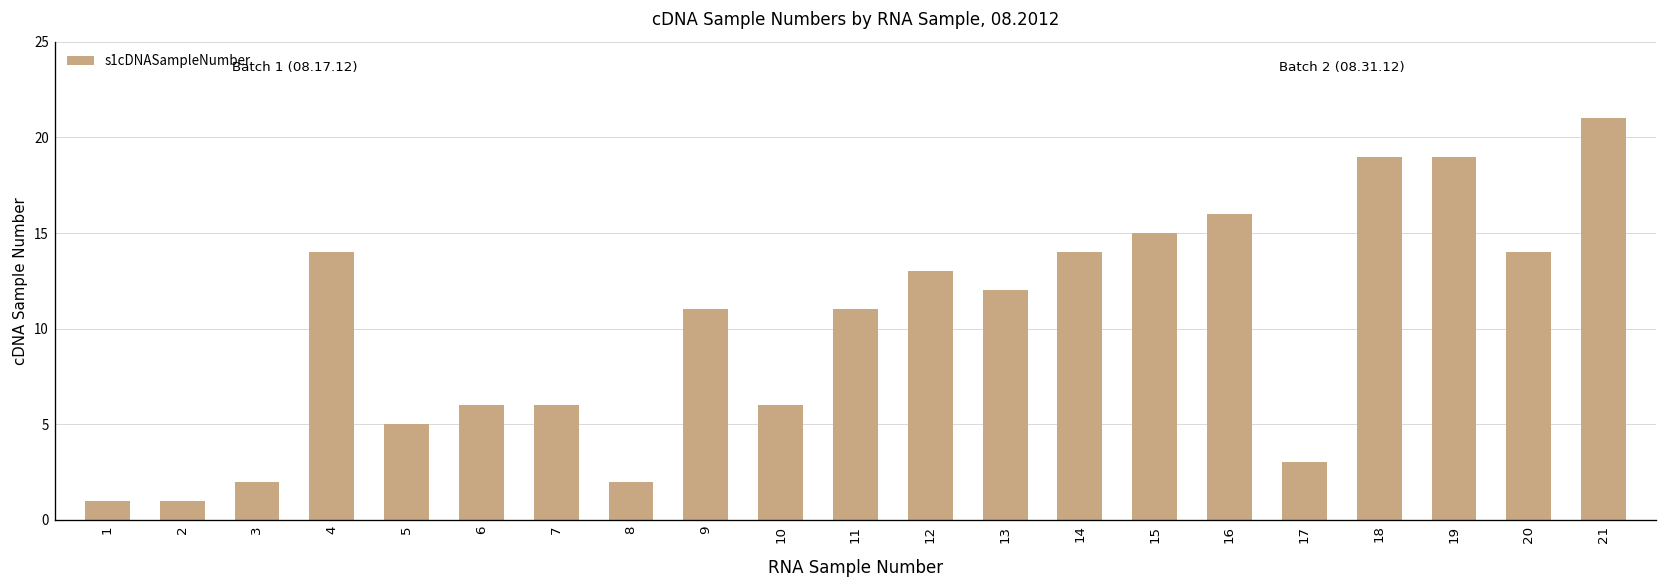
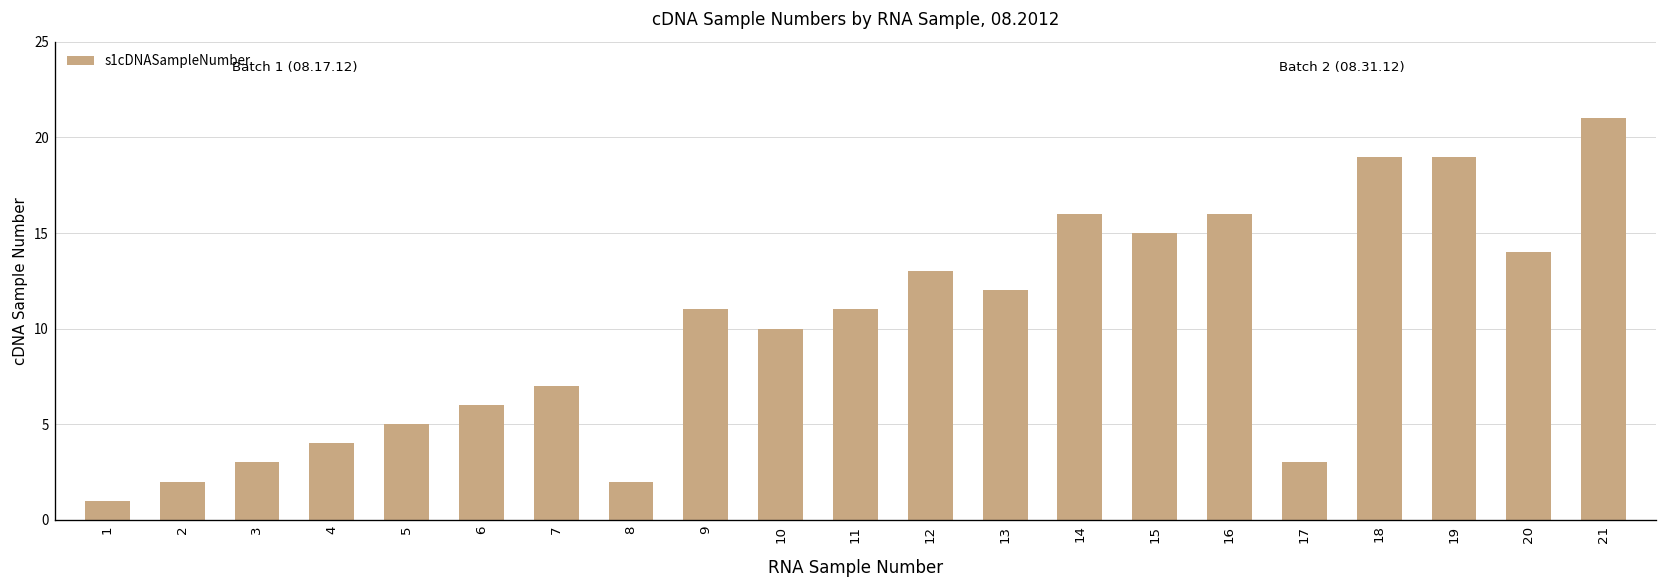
2: 1 -> 2
3: 2 -> 3
4: 14 -> 4
7: 6 -> 7
10: 6 -> 10
14: 14 -> 16
